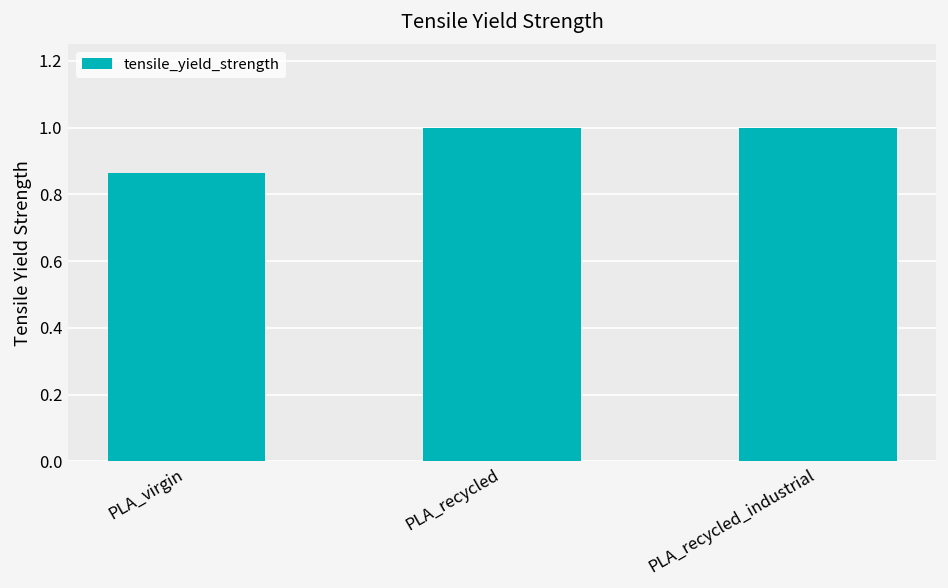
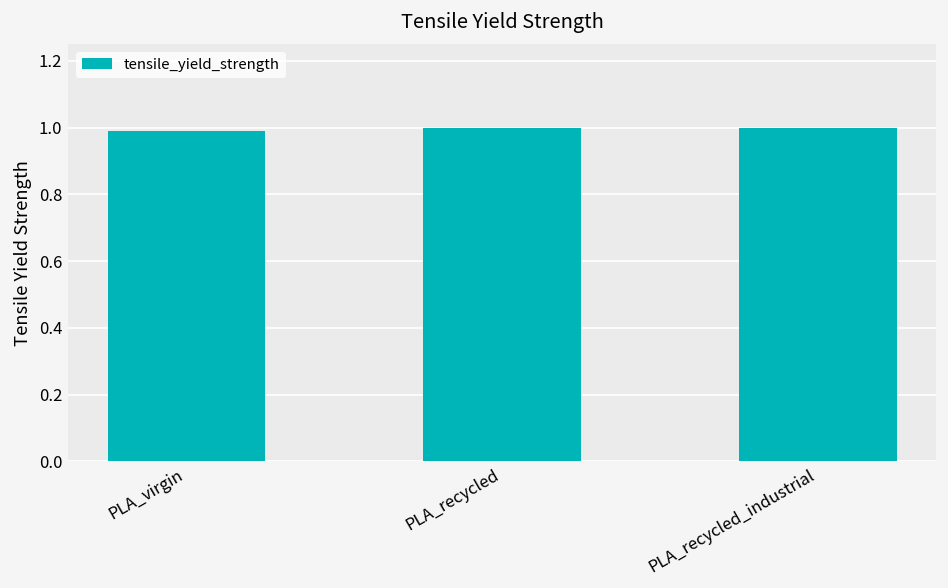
PLA_virgin: 0.86 -> 0.99
